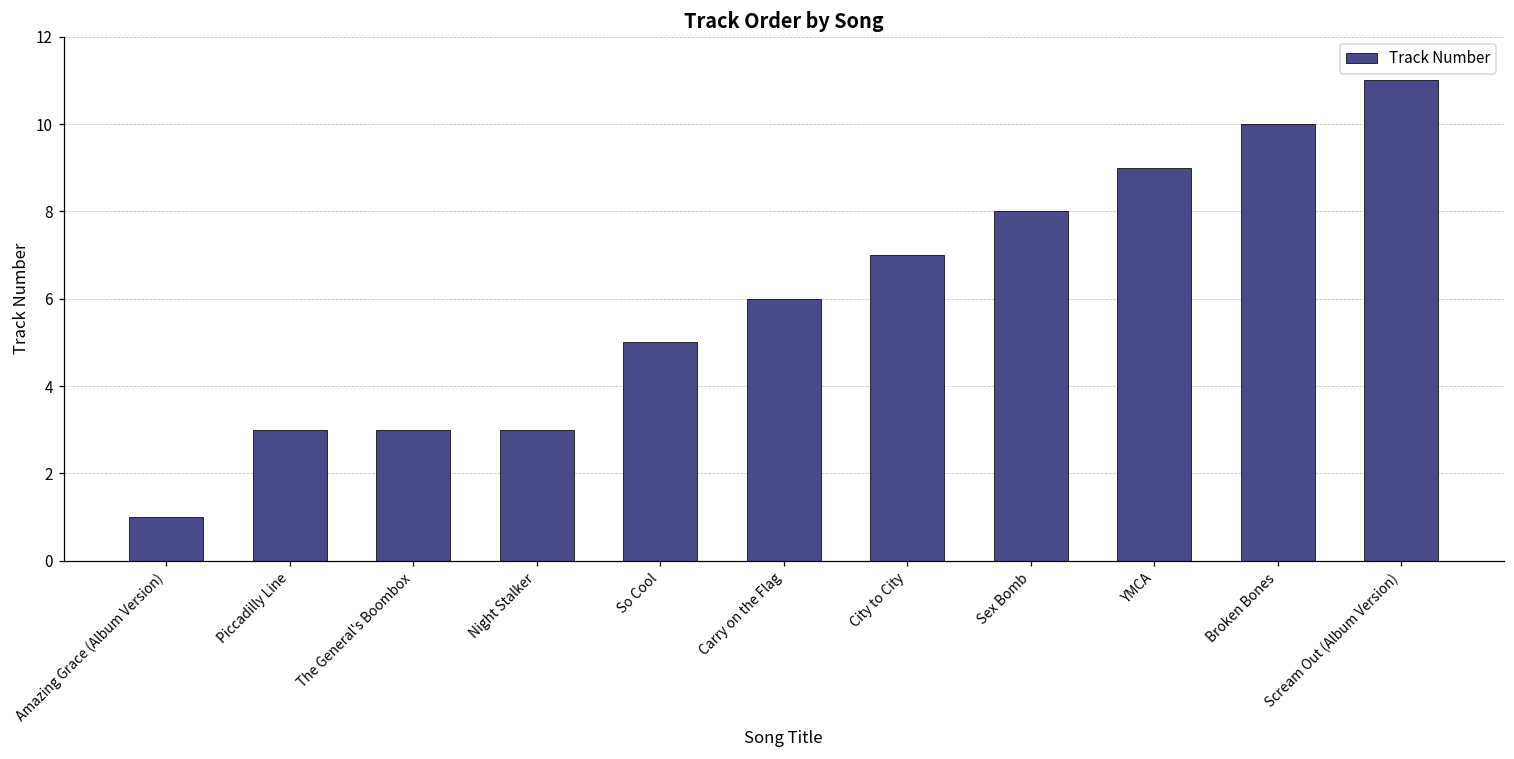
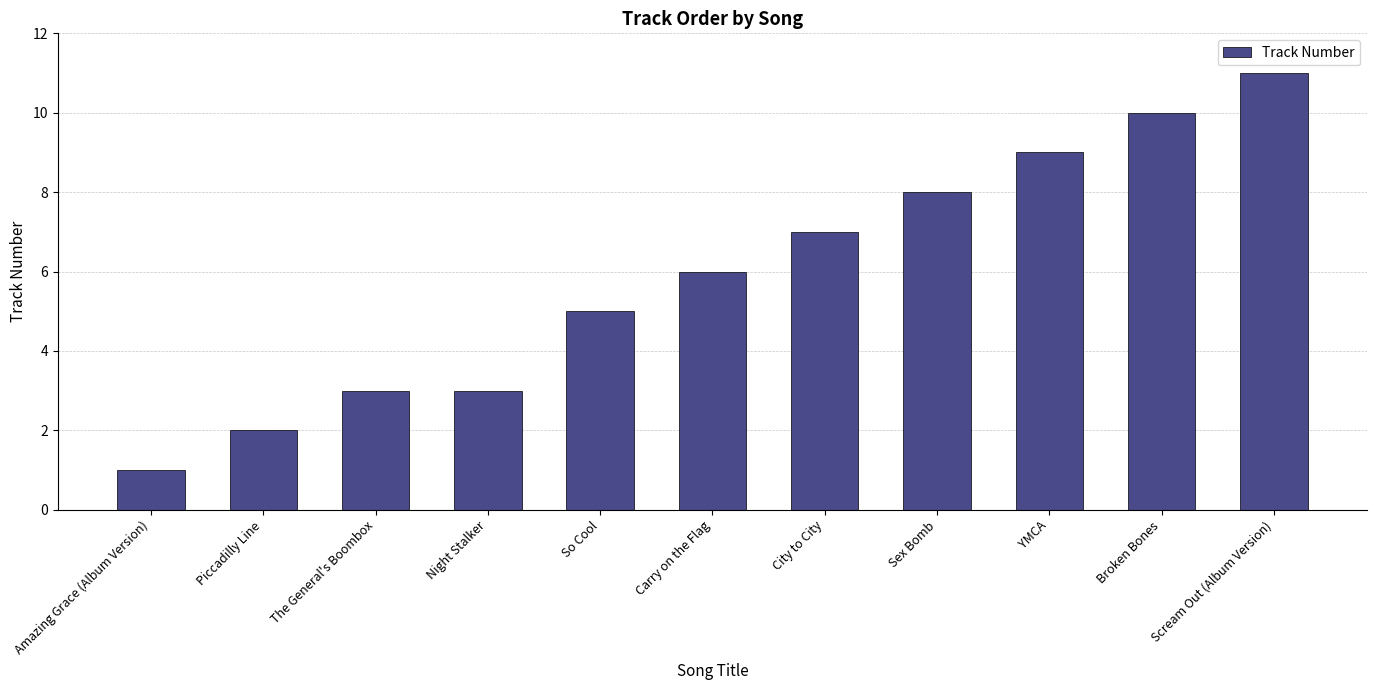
Piccadilly Line: 3 -> 2
